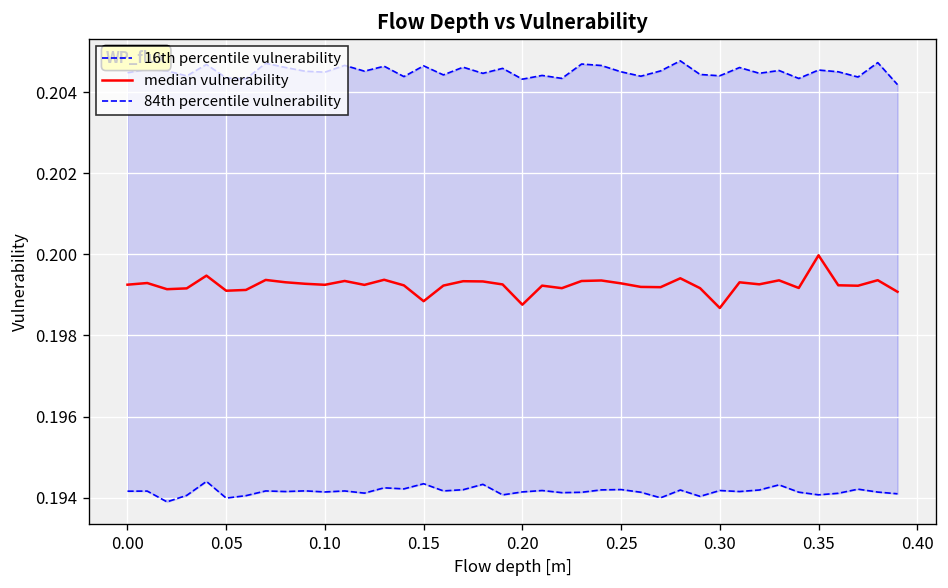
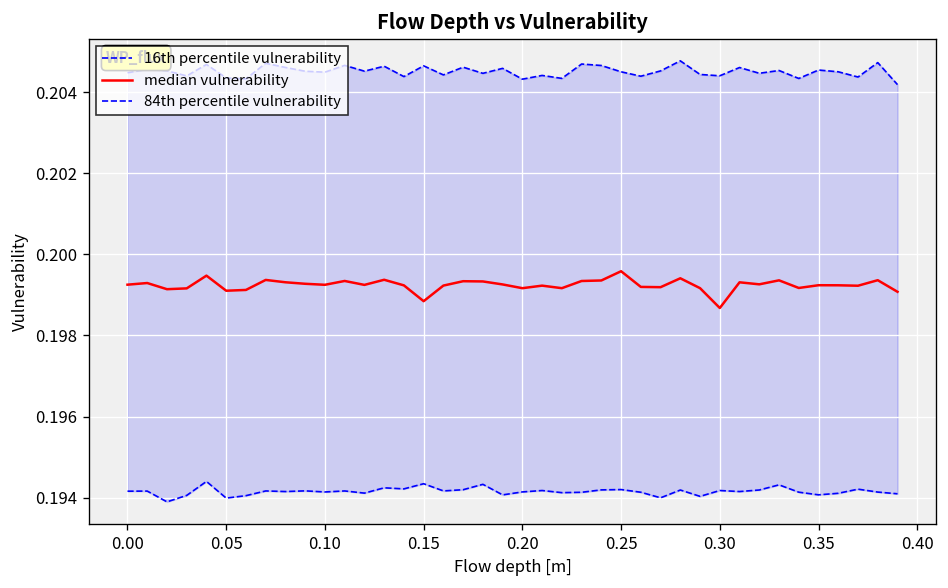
median vulnerability, 0.20: 0.1988 -> 0.1992
median vulnerability, 0.25: 0.1993 -> 0.1996
median vulnerability, 0.35: 0.2000 -> 0.1992
